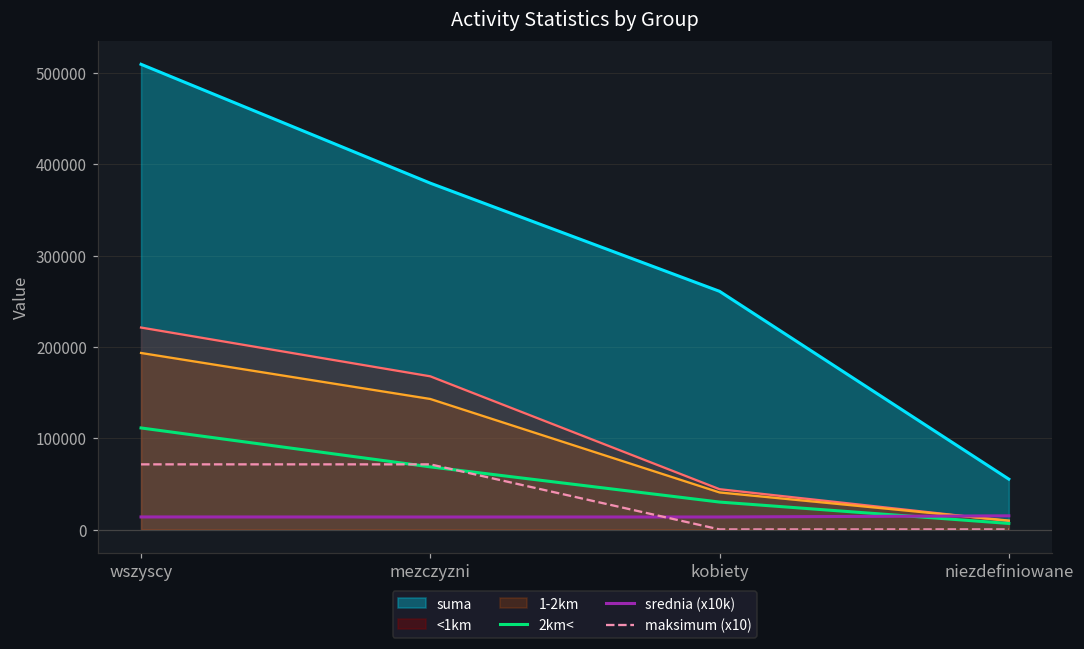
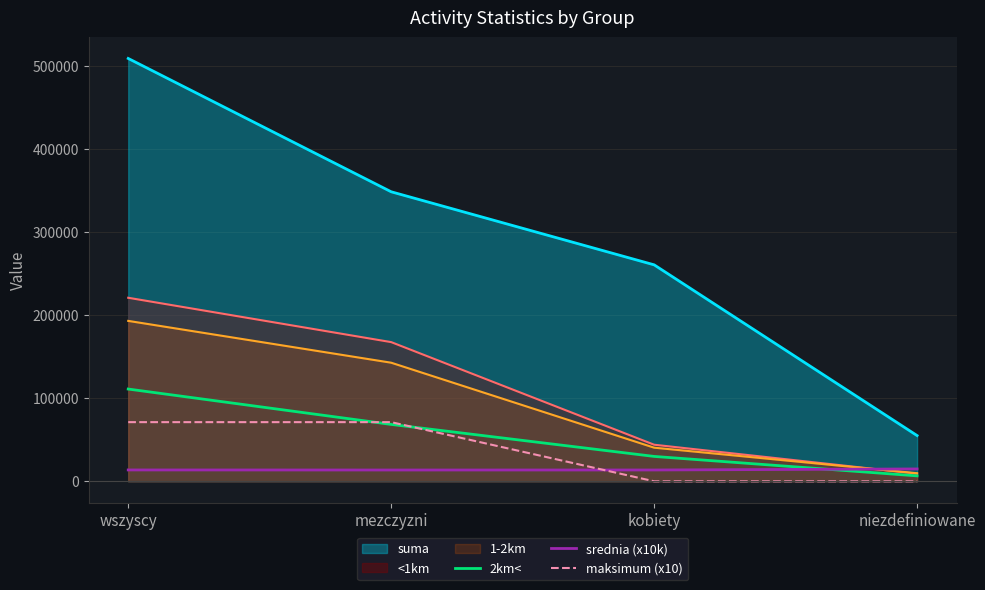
suma, mezczyzni: 380000 -> 350000
